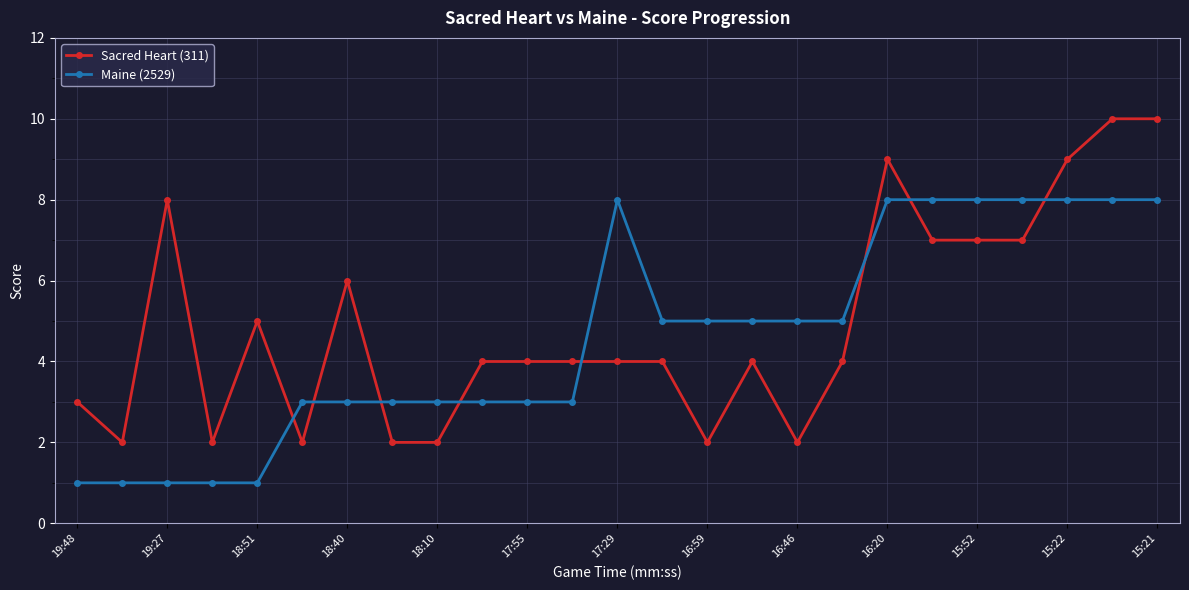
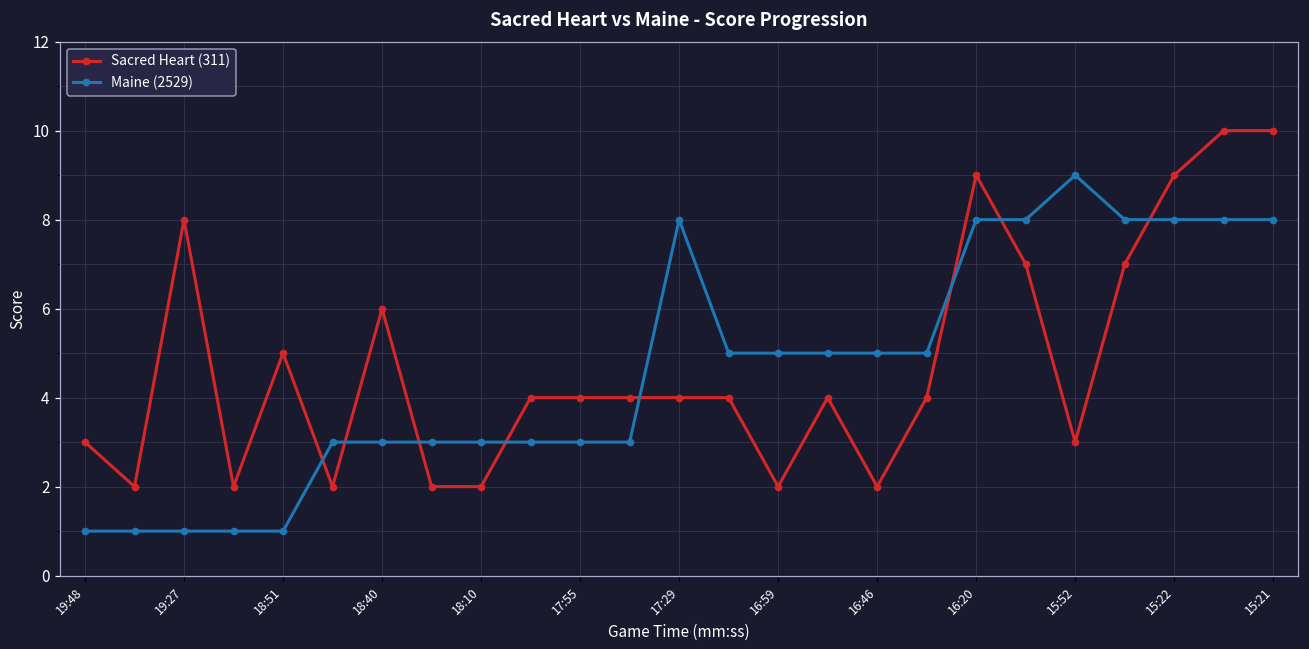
Sacred Heart (311), 15:52: 7 -> 3
Maine (2529), 15:52: 8 -> 9
